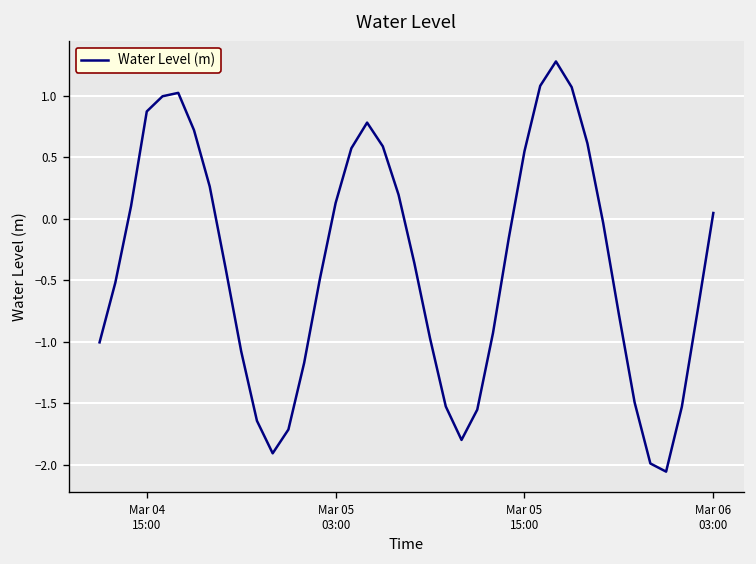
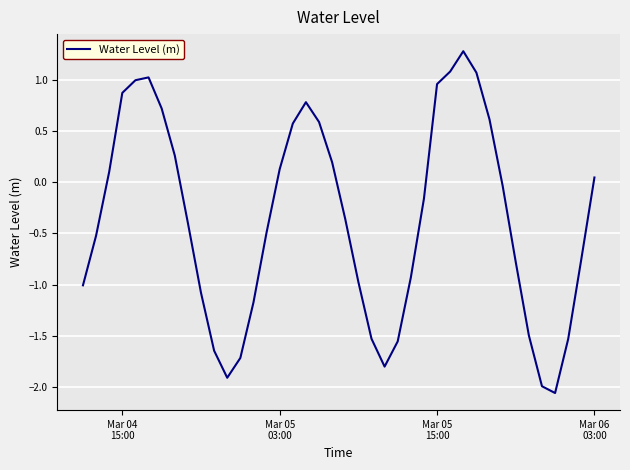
Mar 05 15:00: 0.55 -> 0.96
